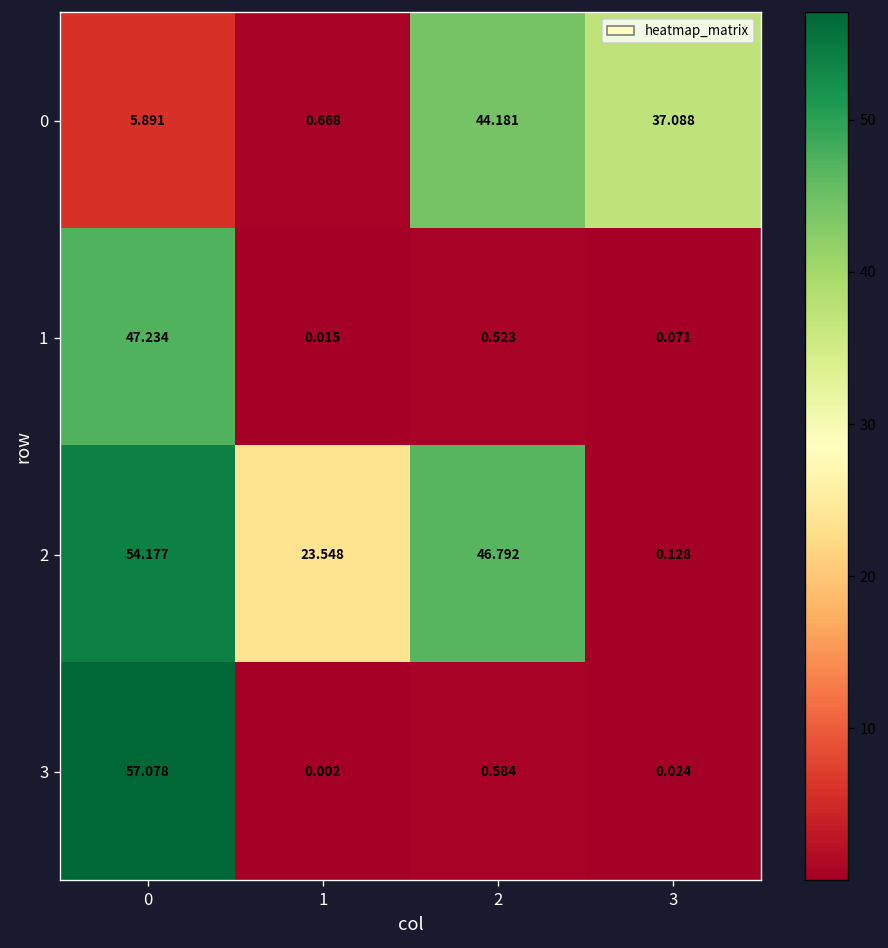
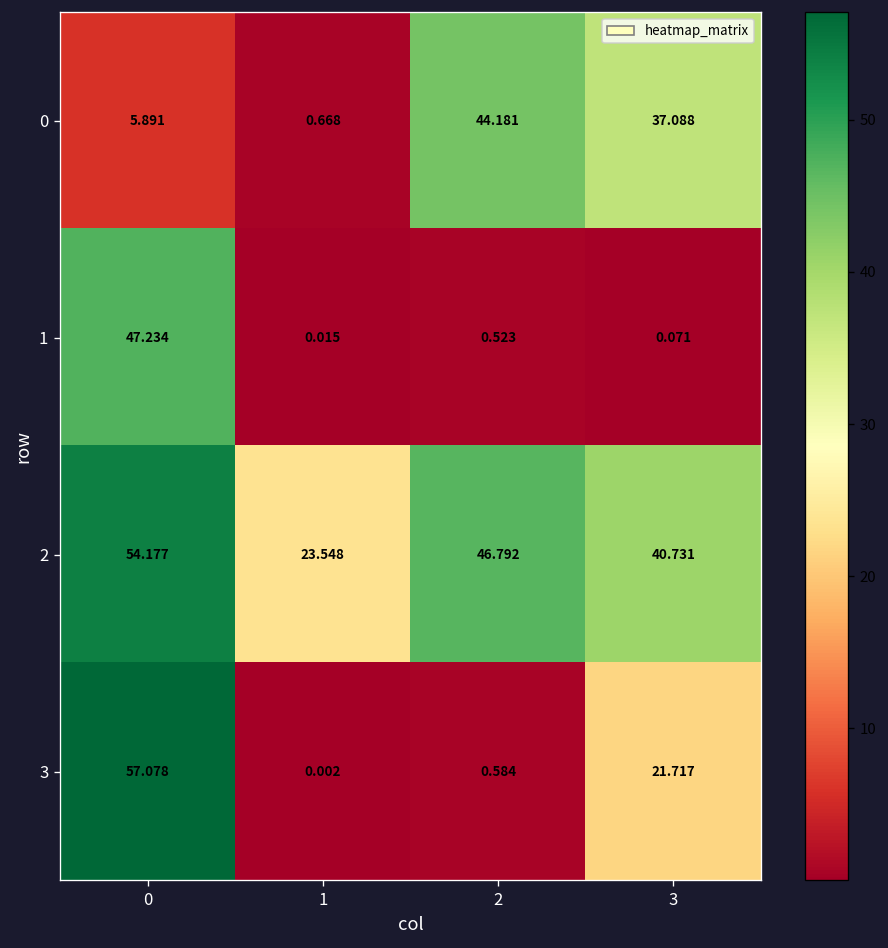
2, 3: 0.128 -> 40.731
3, 3: 0.024 -> 21.717
